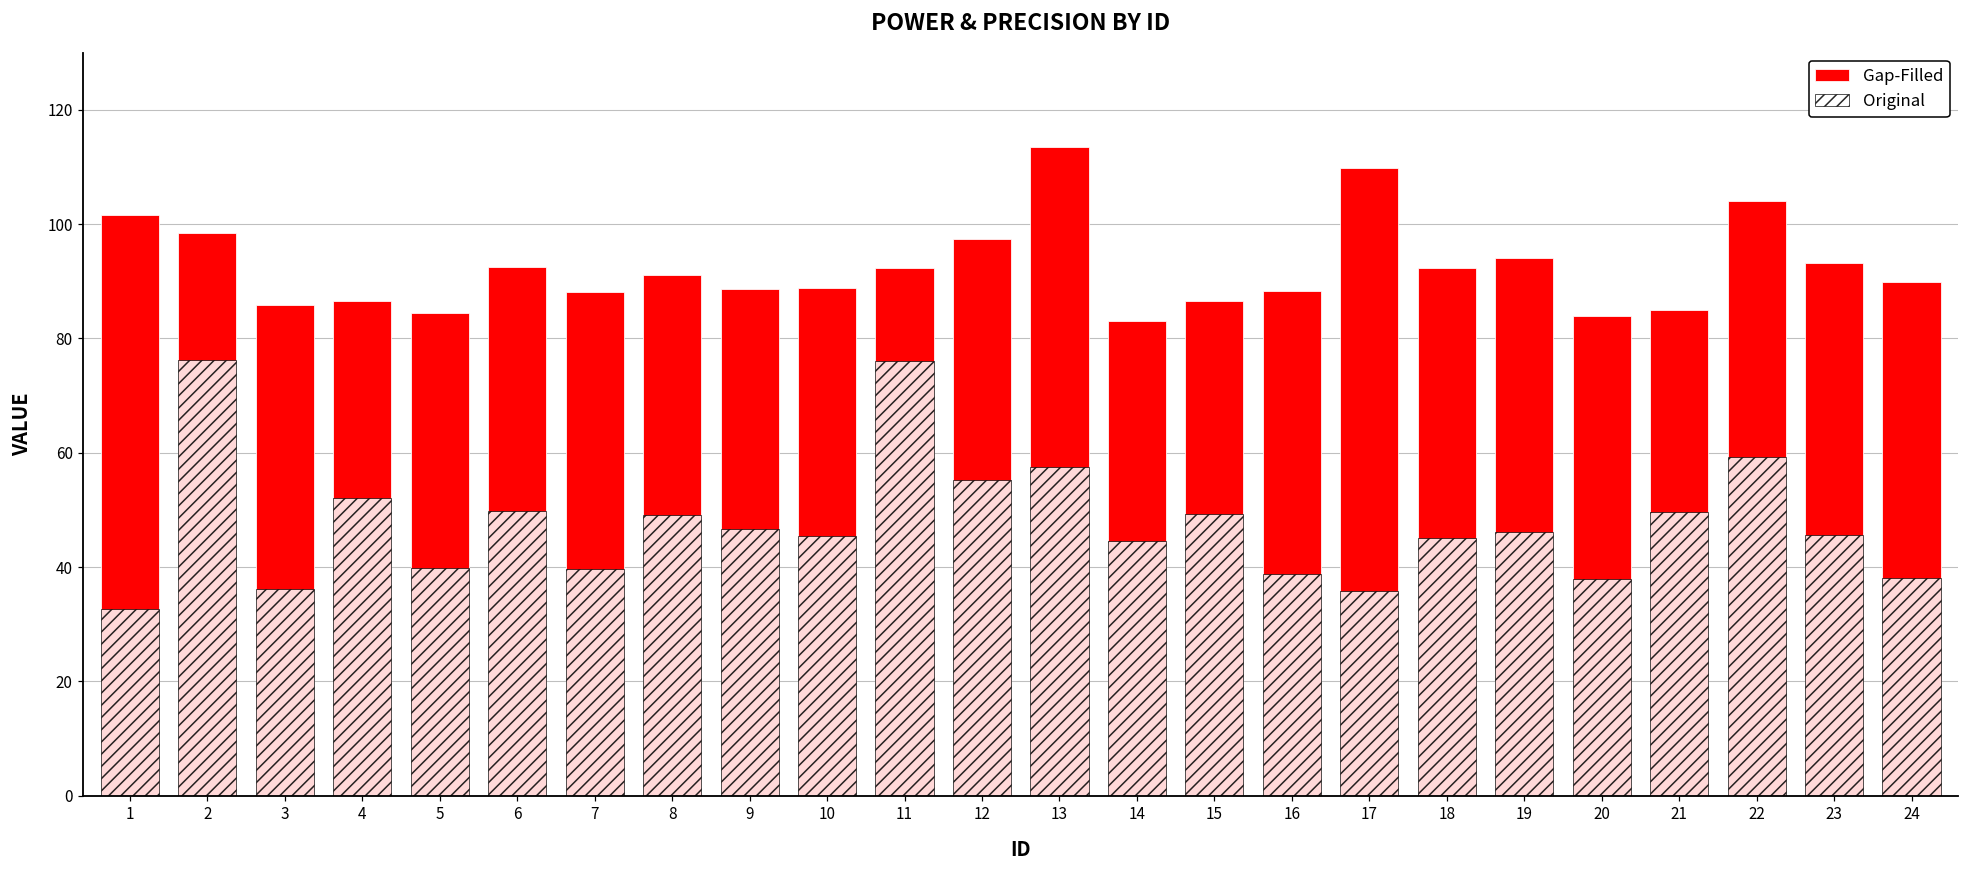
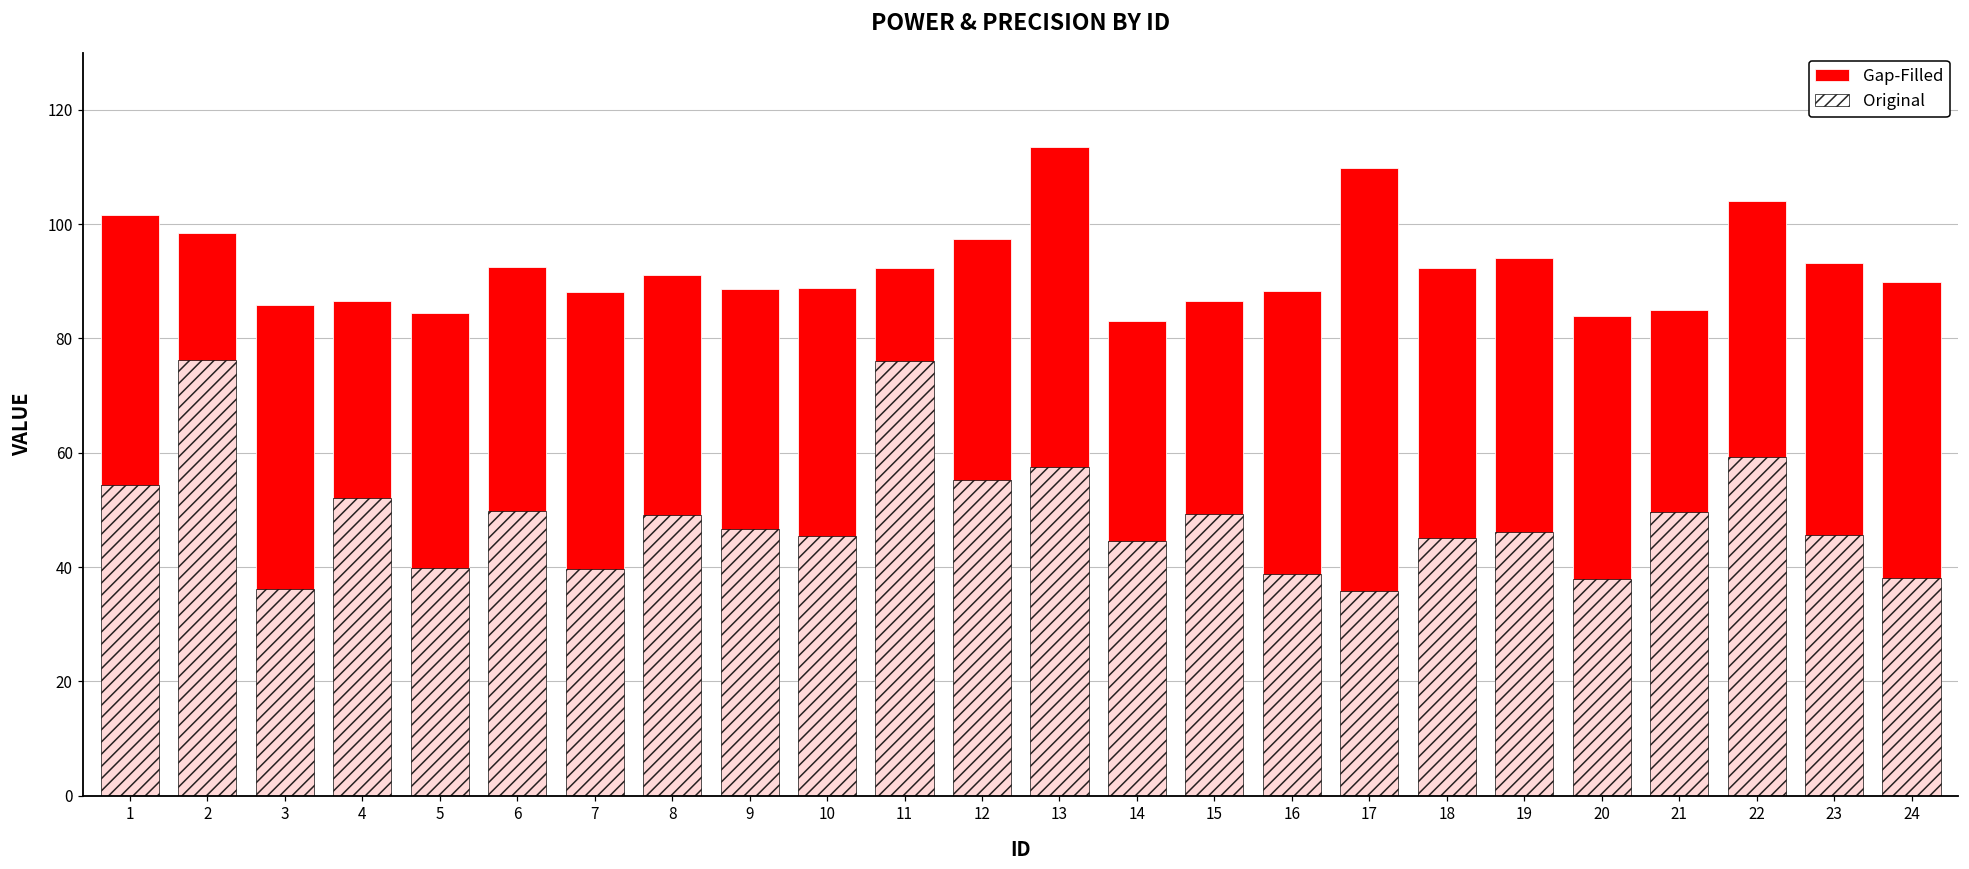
Original, 1: 33 -> 54
